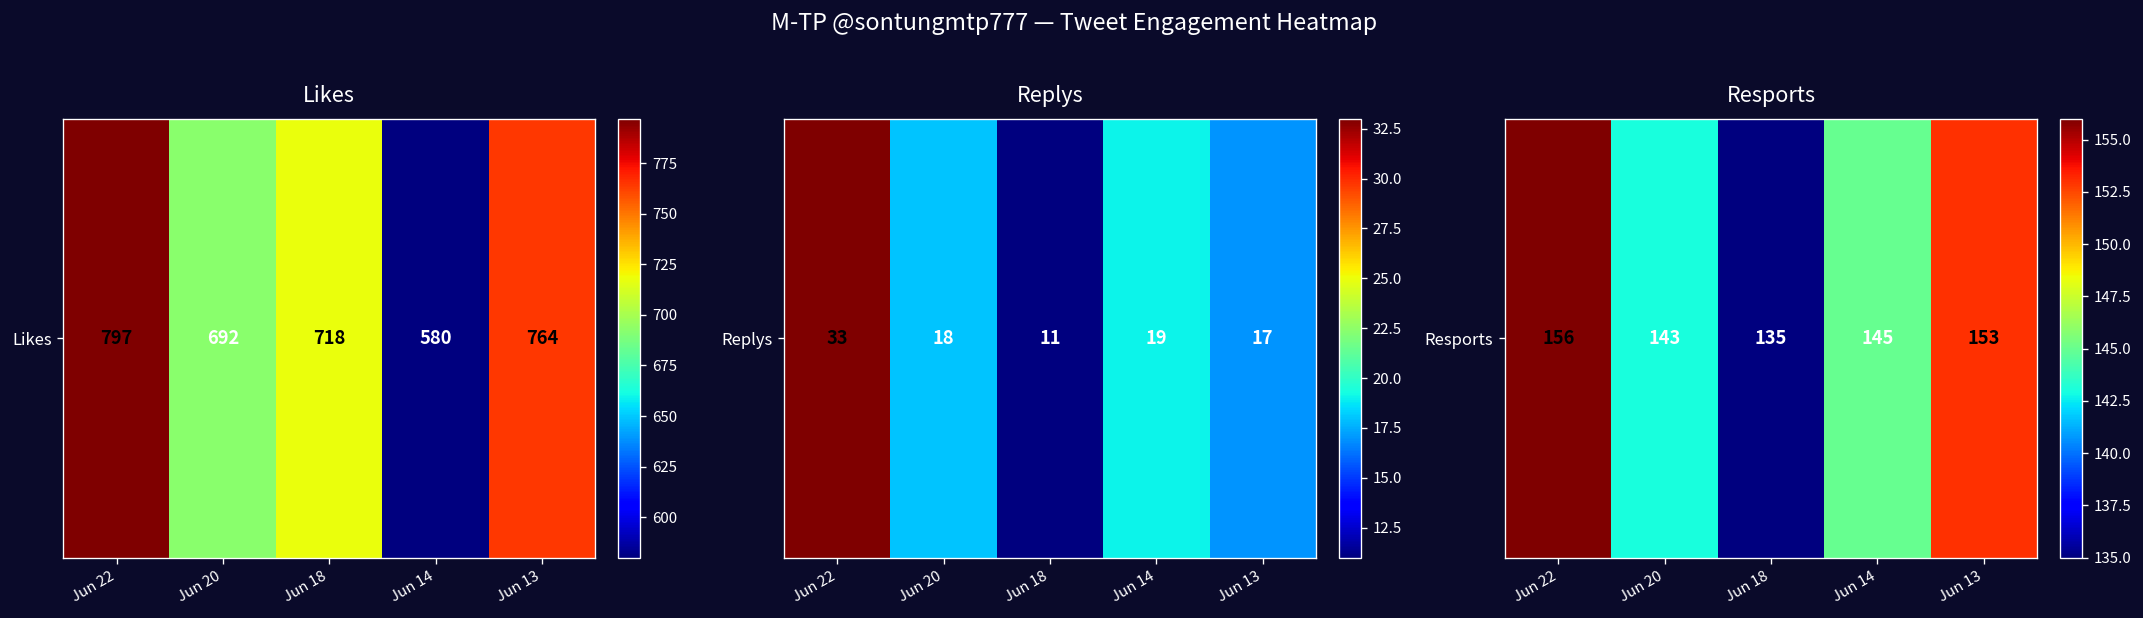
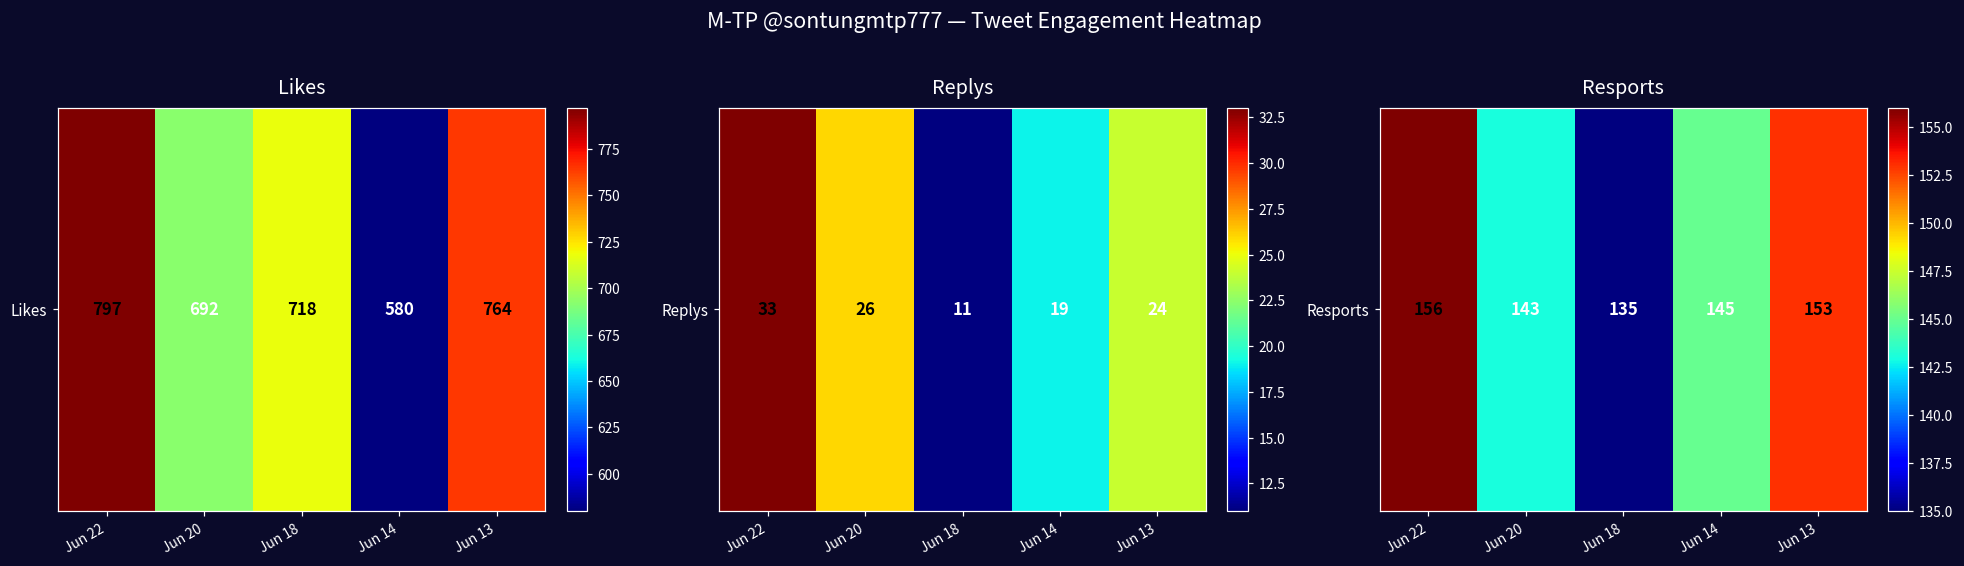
Replys, Replys, Jun 20: 18 -> 26
Replys, Replys, Jun 13: 17 -> 24
